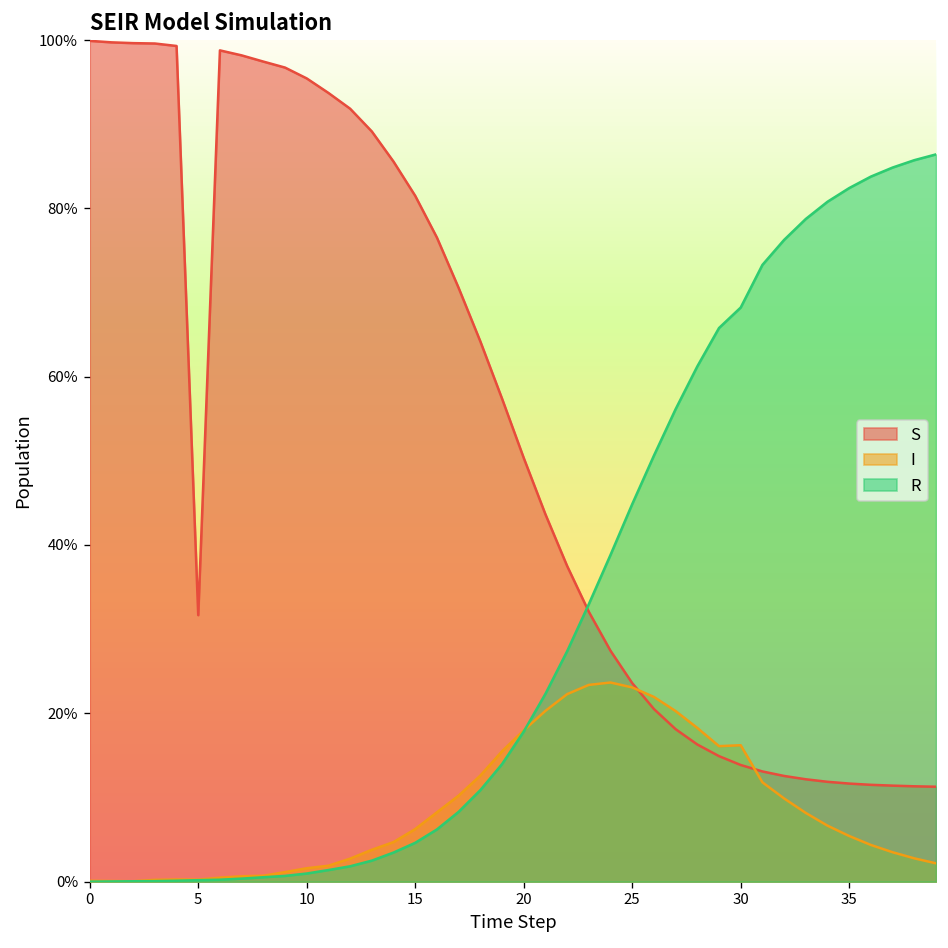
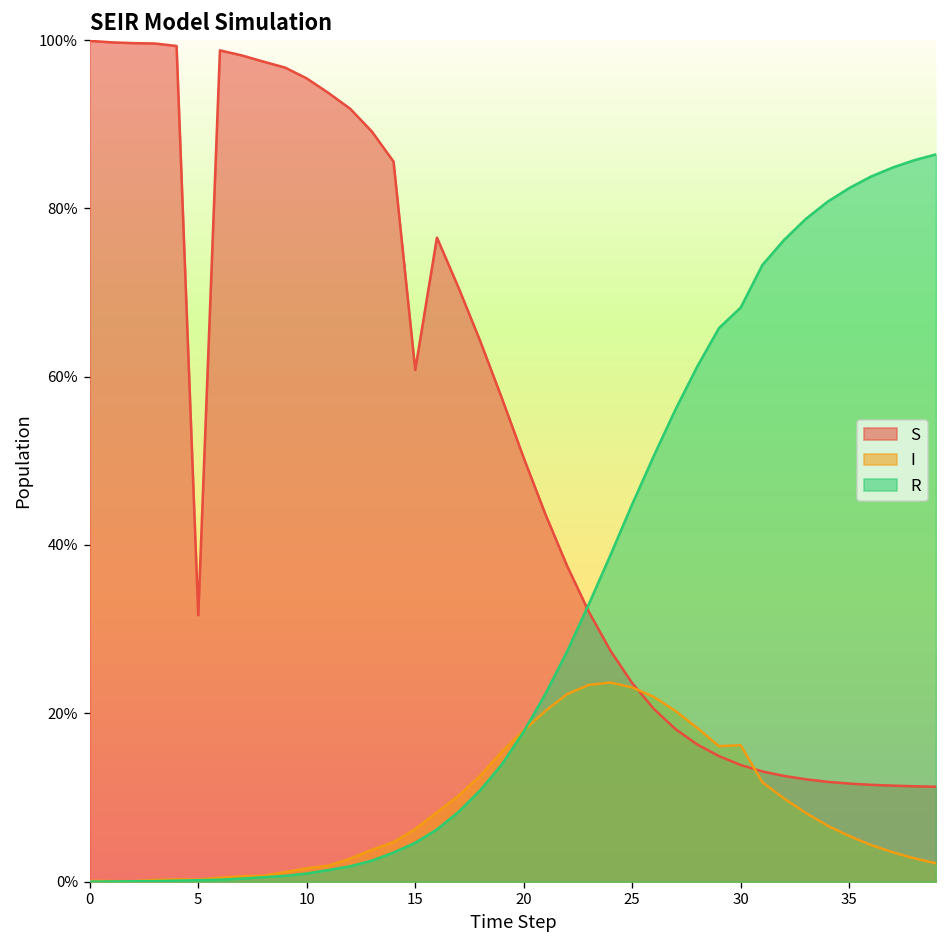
S, 15: 81% -> 61%
